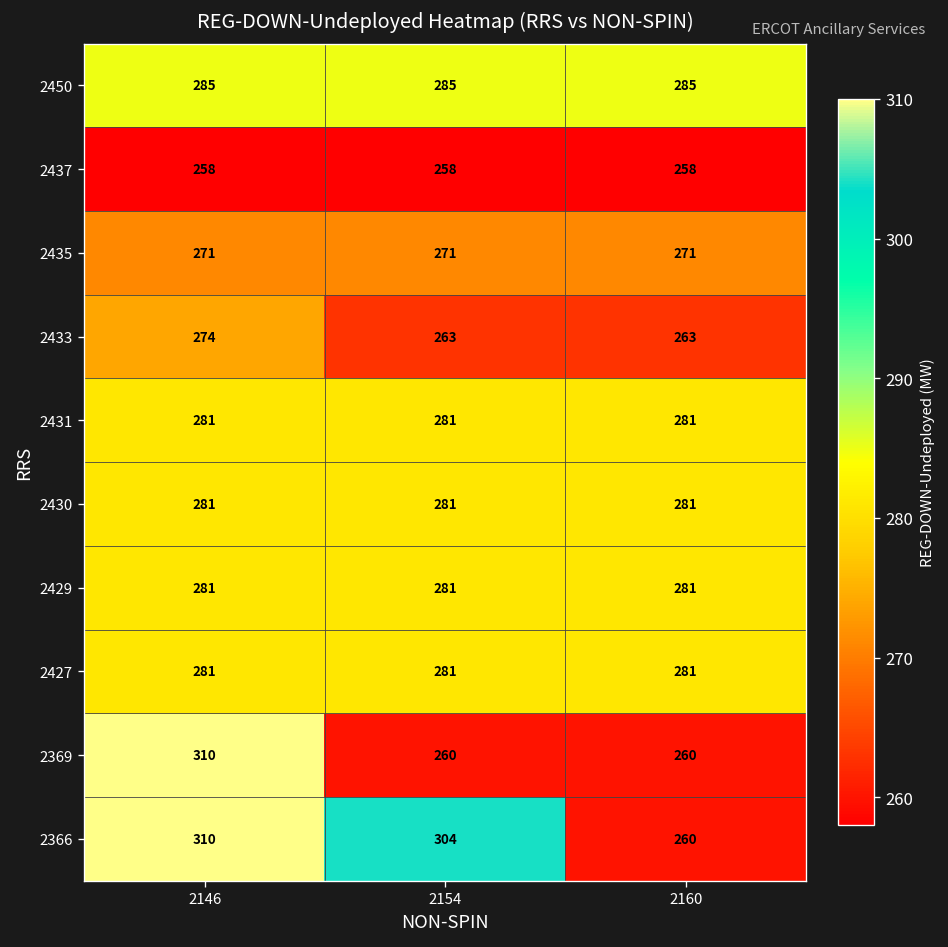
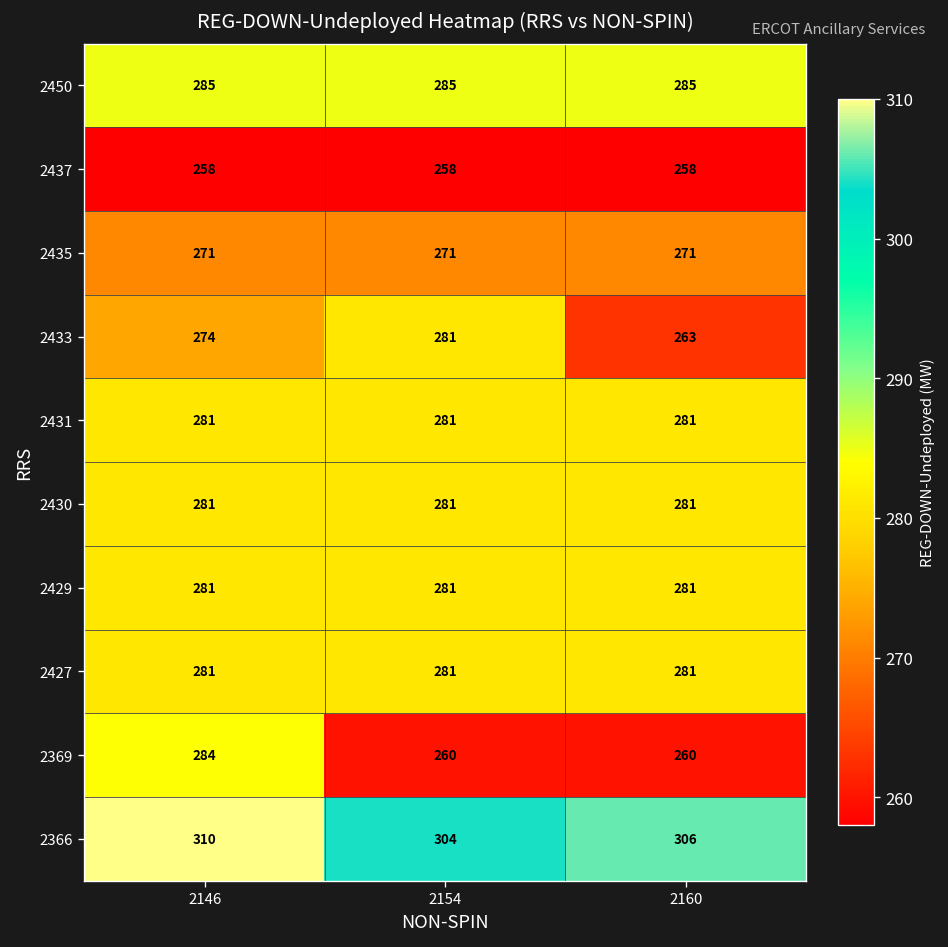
2433, 2154: 263 -> 281
2369, 2146: 310 -> 284
2366, 2160: 260 -> 306
